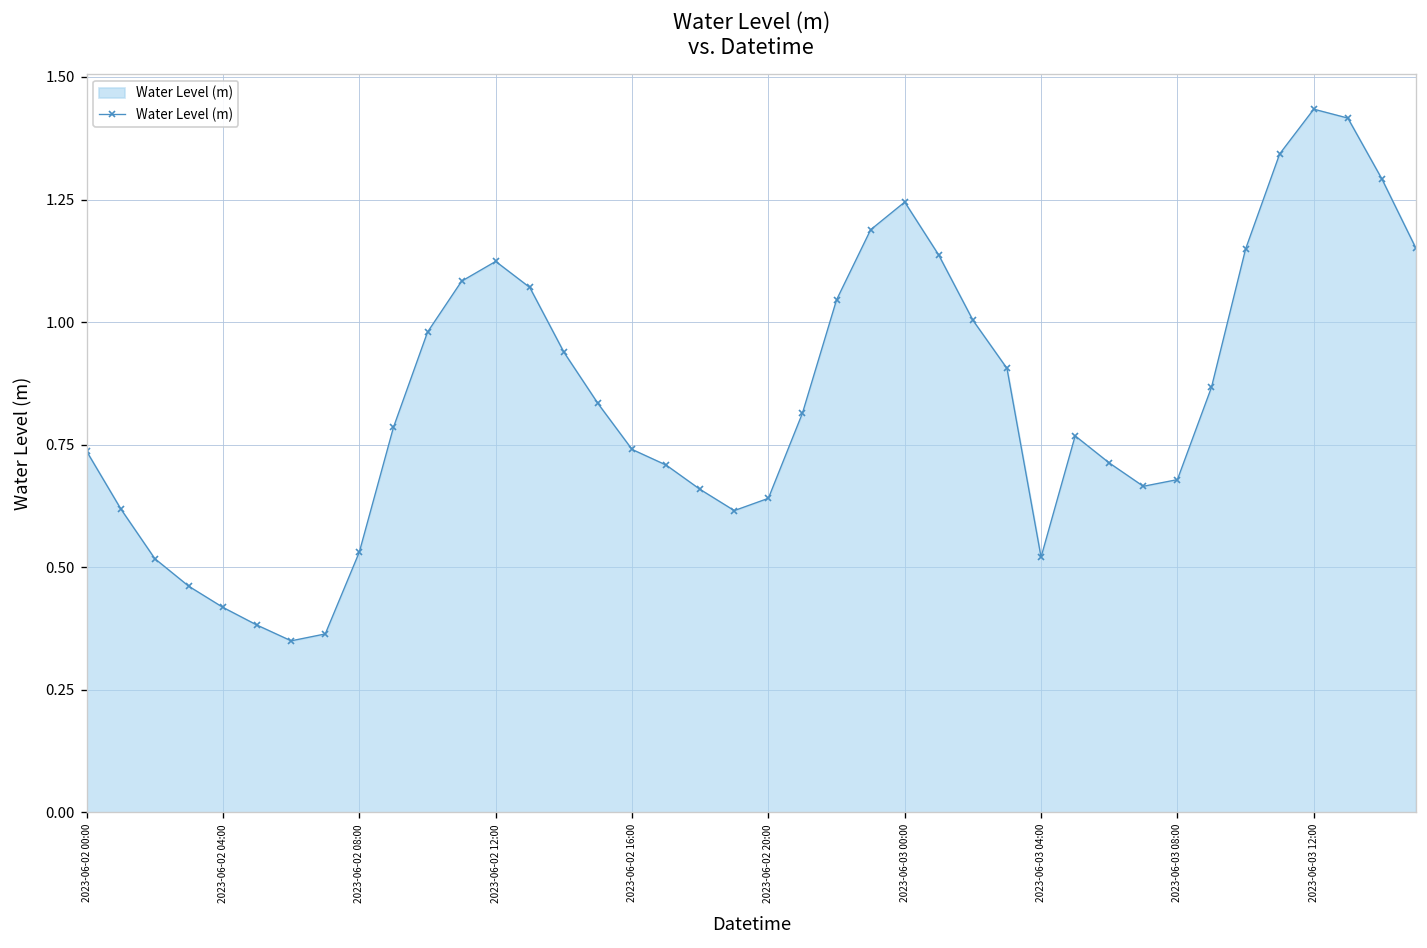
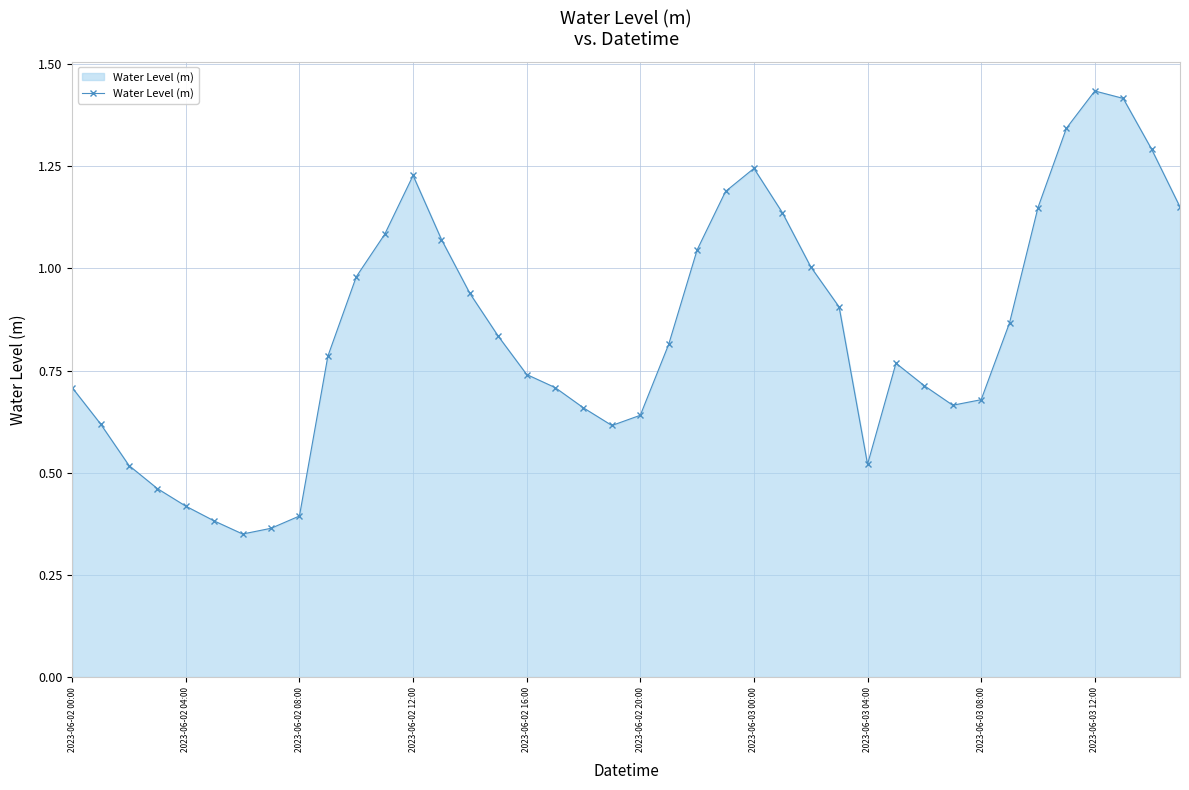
2023-06-02 00:00: 0.74 -> 0.71
2023-06-02 08:00: 0.53 -> 0.39
2023-06-02 12:00: 1.12 -> 1.23
